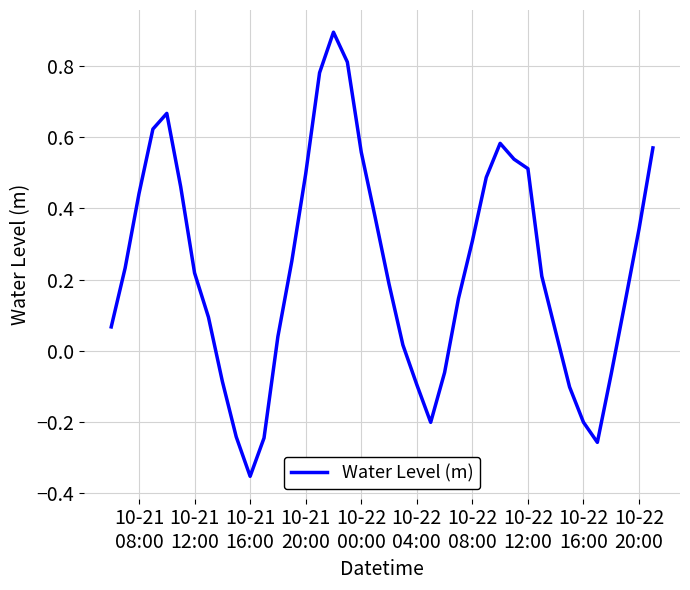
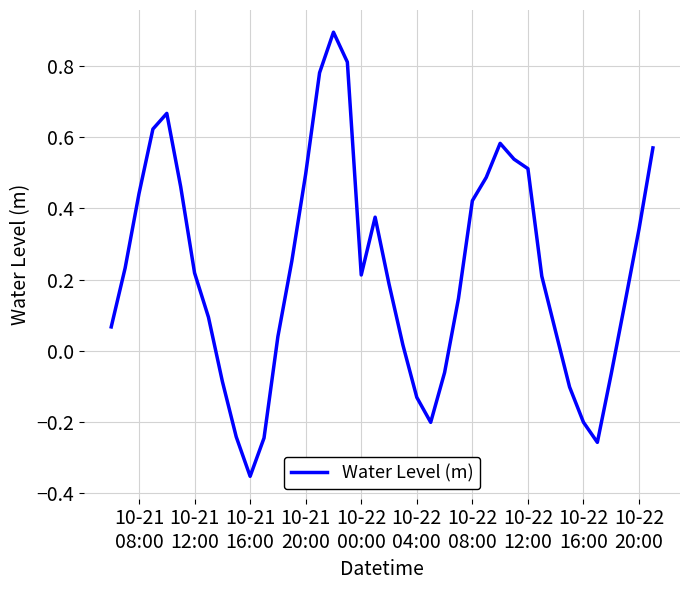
10-22 00:00: 0.56 -> 0.21
10-22 04:00: -0.09 -> -0.13
10-22 08:00: 0.31 -> 0.42
